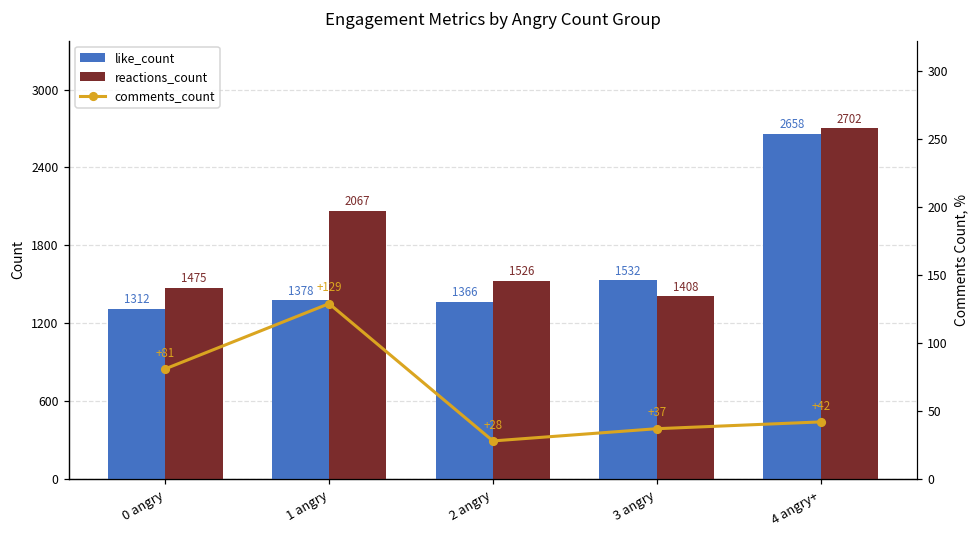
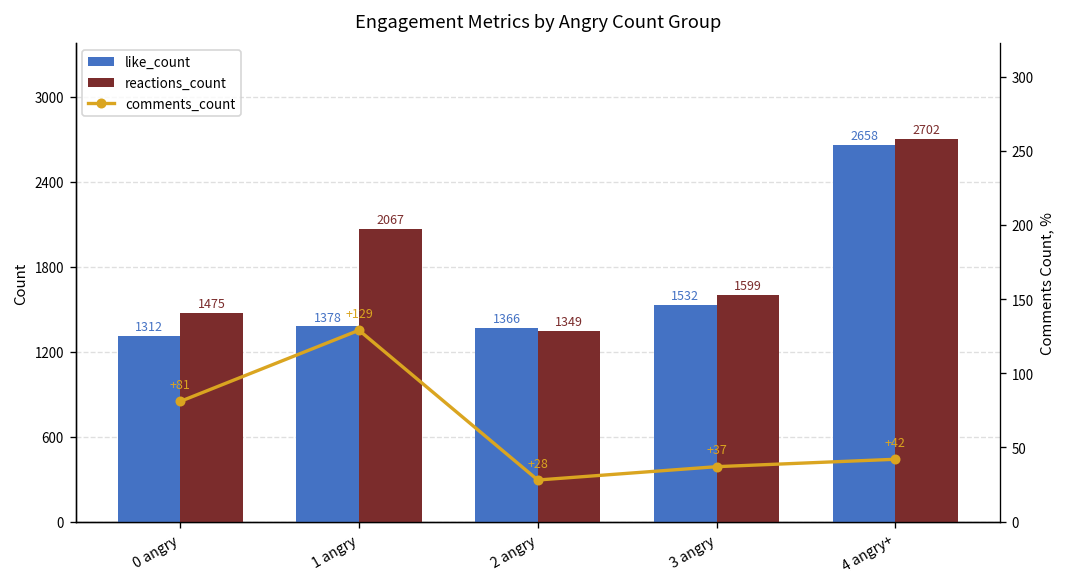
reactions_count, 2 angry: 1526 -> 1349
reactions_count, 3 angry: 1408 -> 1599
